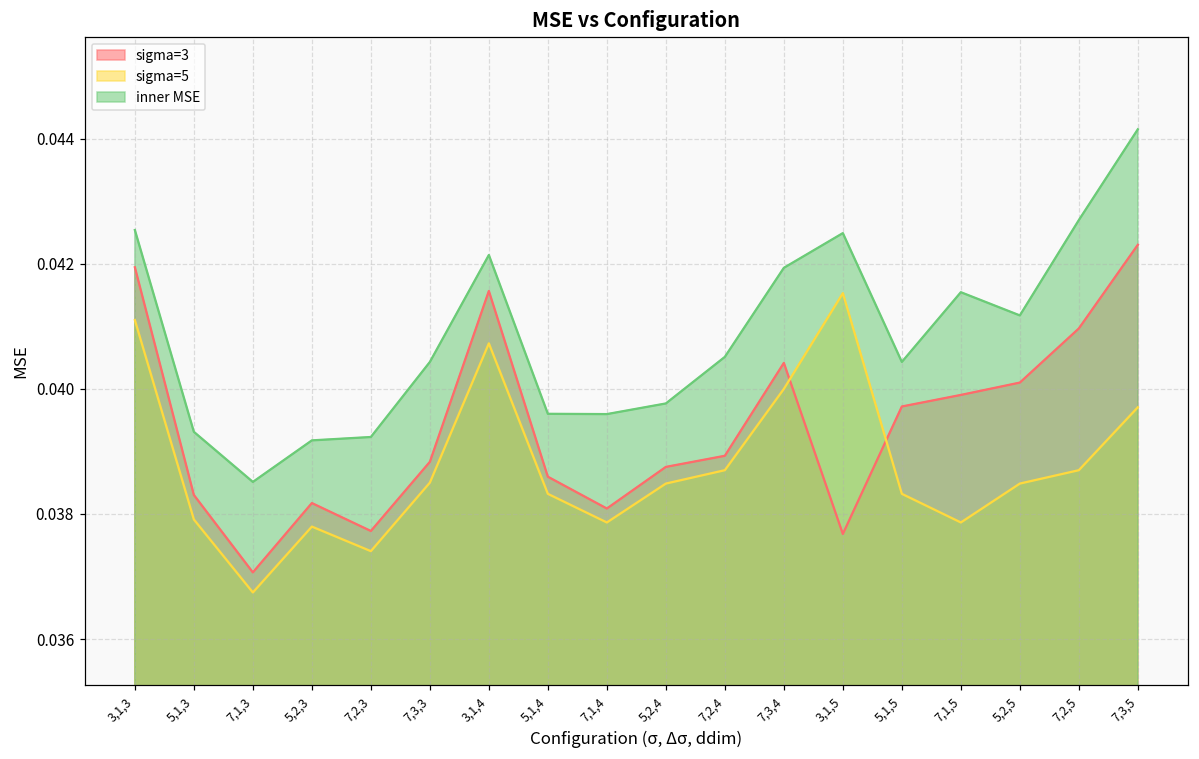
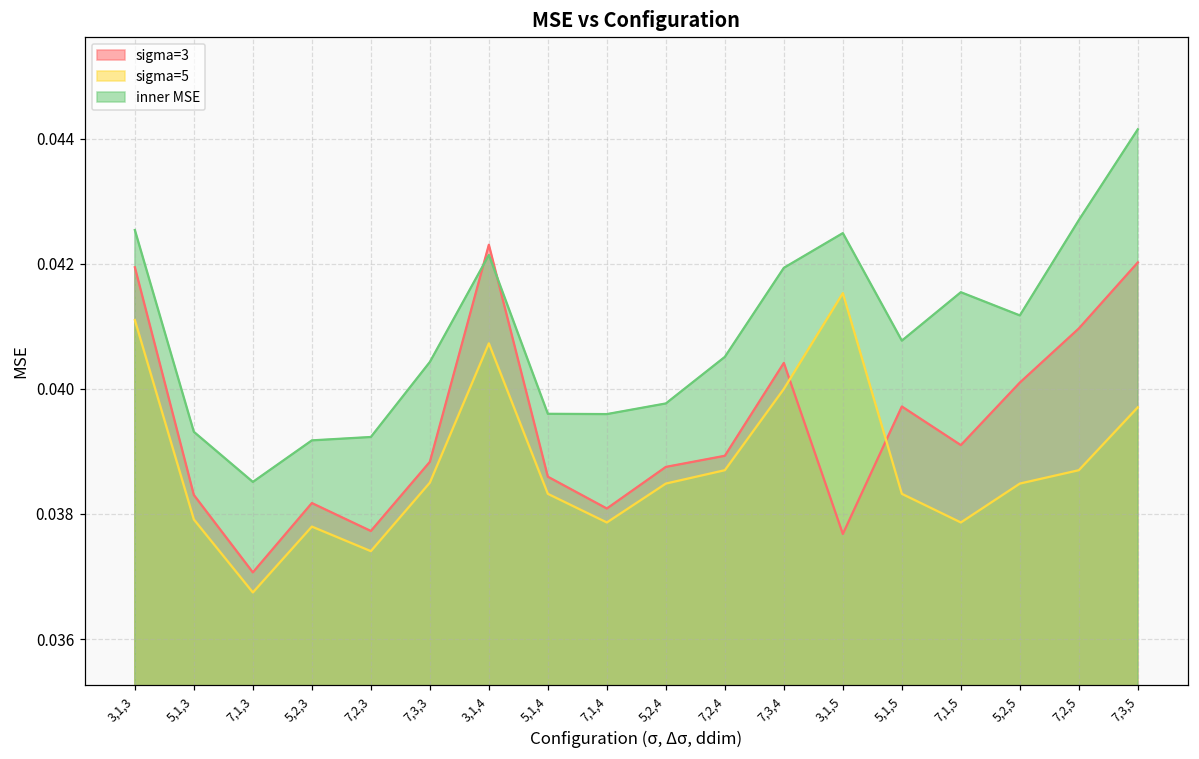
sigma=3, 3,1,4: 0.0416 -> 0.0423
inner MSE, 5,1,5: 0.0404 -> 0.0408
sigma=3, 7,1,5: 0.0399 -> 0.0391
sigma=3, 7,3,5: 0.0423 -> 0.0420
